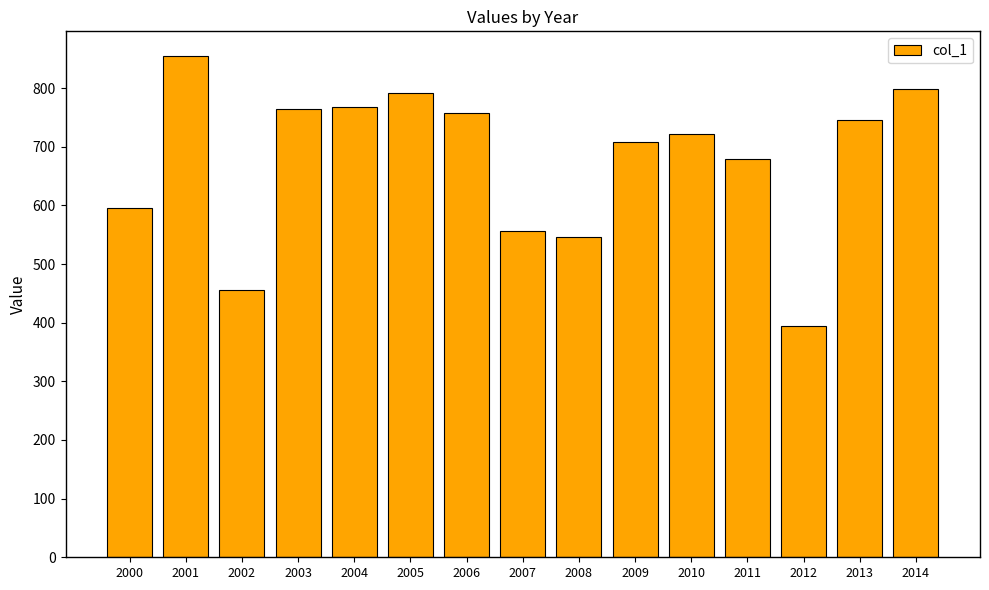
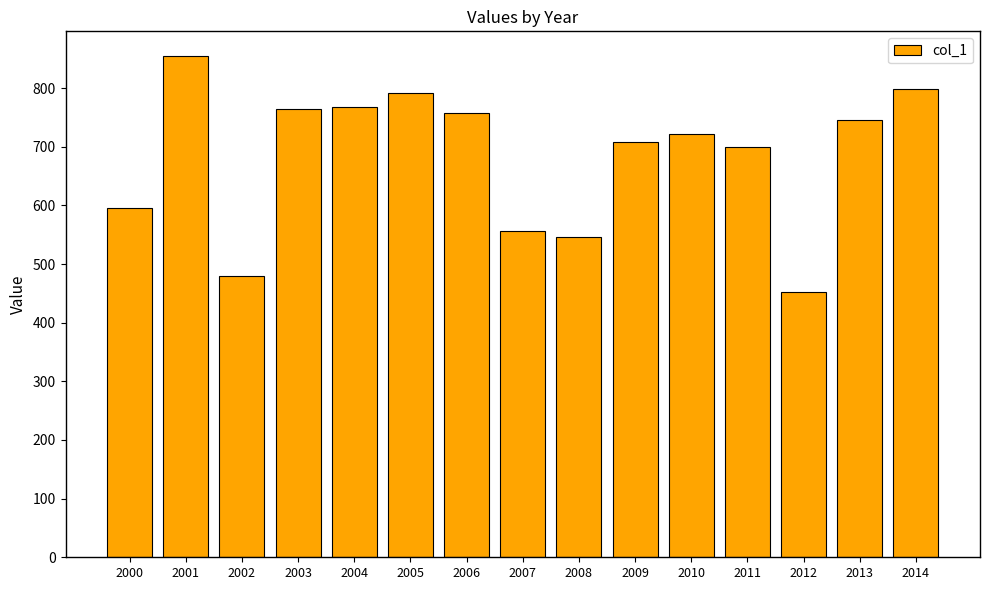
2002: 460 -> 480
2011: 680 -> 700
2012: 400 -> 450
